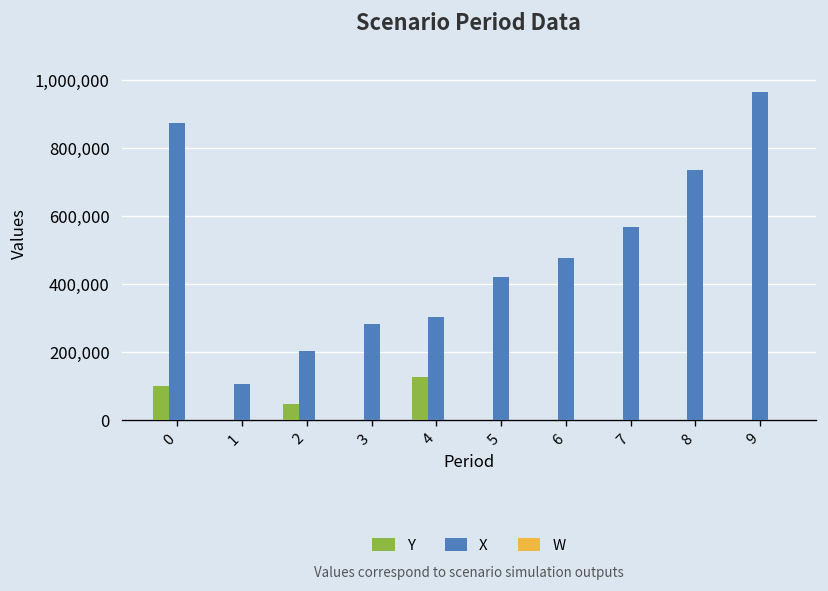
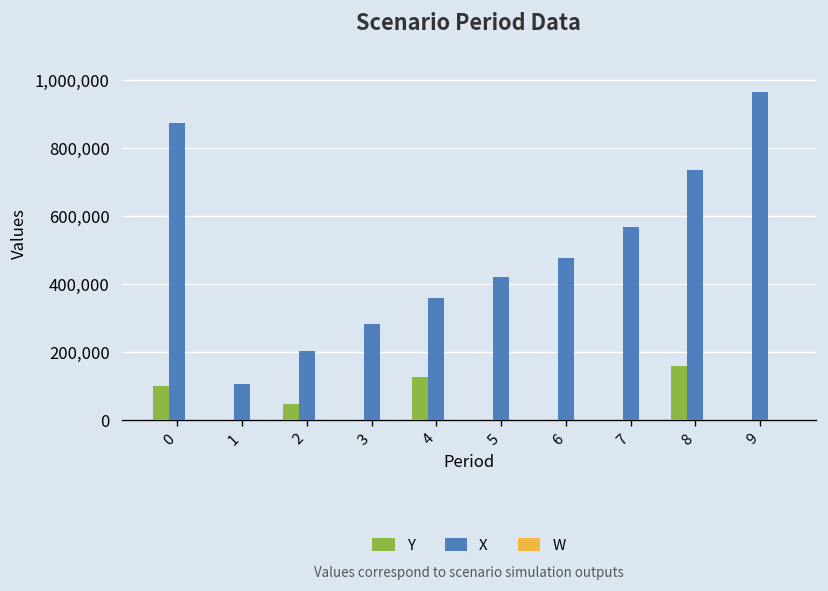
X, 4: 300,000 -> 360,000
Y, 8: 0 -> 160,000
